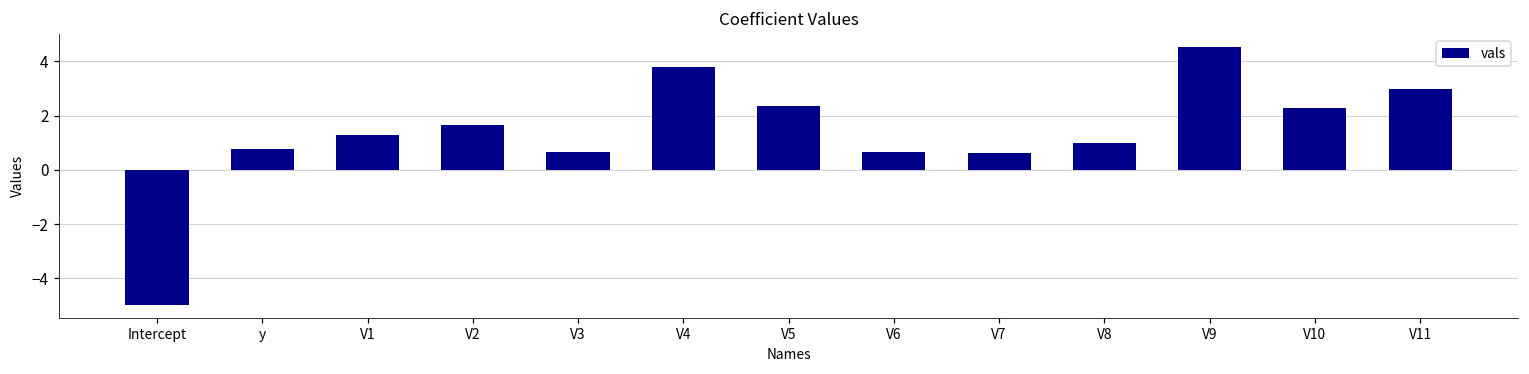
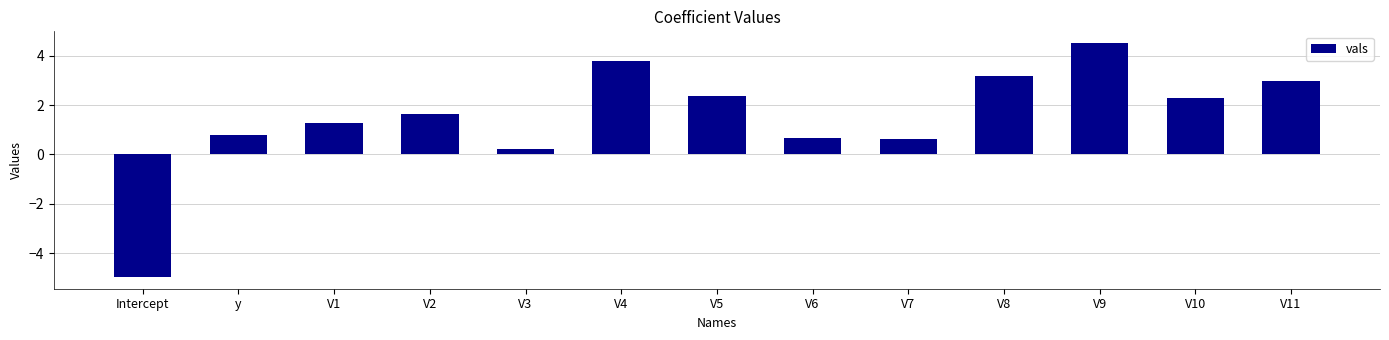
V3: 0.7 -> 0.2
V8: 1.0 -> 3.2
